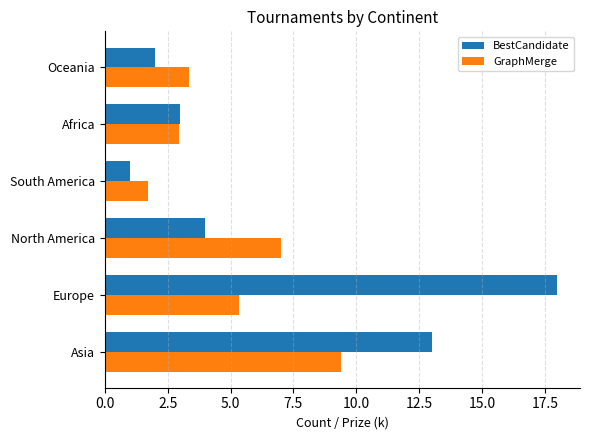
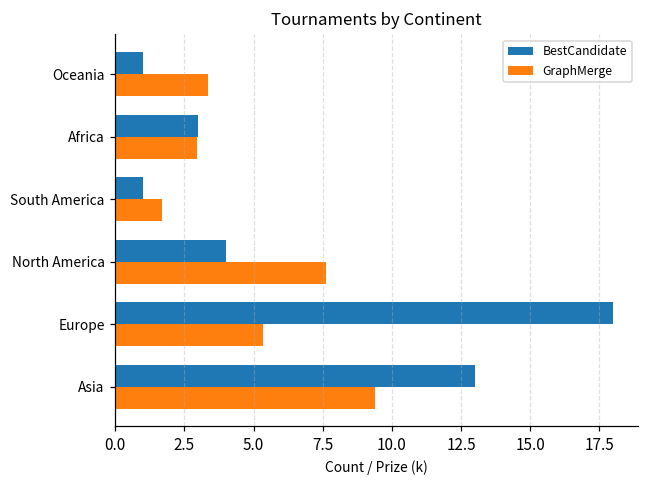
BestCandidate, Oceania: 2 -> 1
GraphMerge, North America: 7.0 -> 7.6
